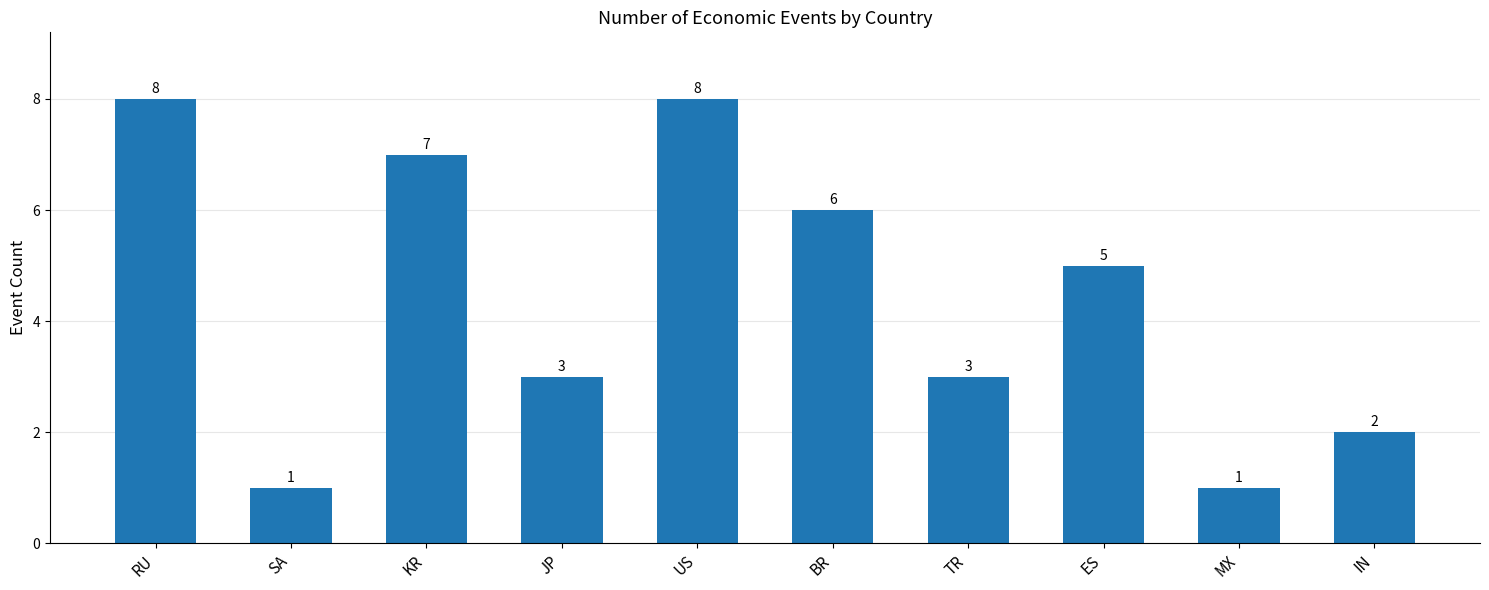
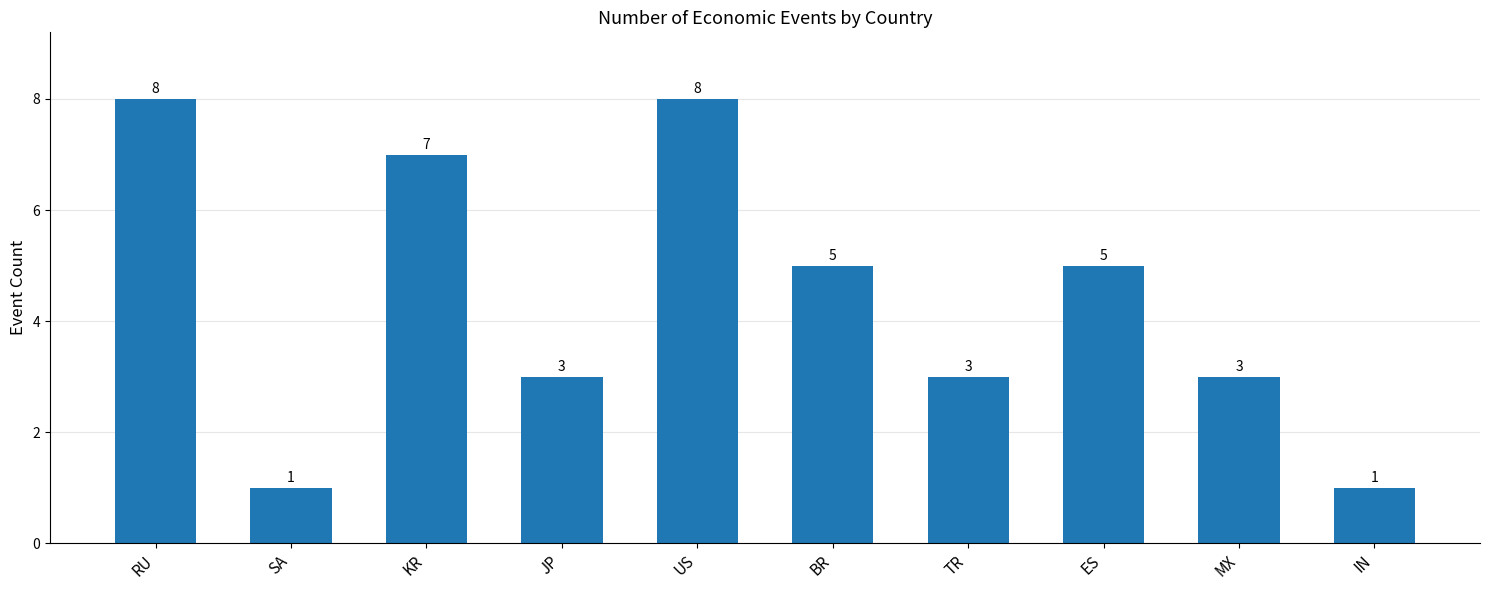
BR: 6 -> 5
MX: 1 -> 3
IN: 2 -> 1
